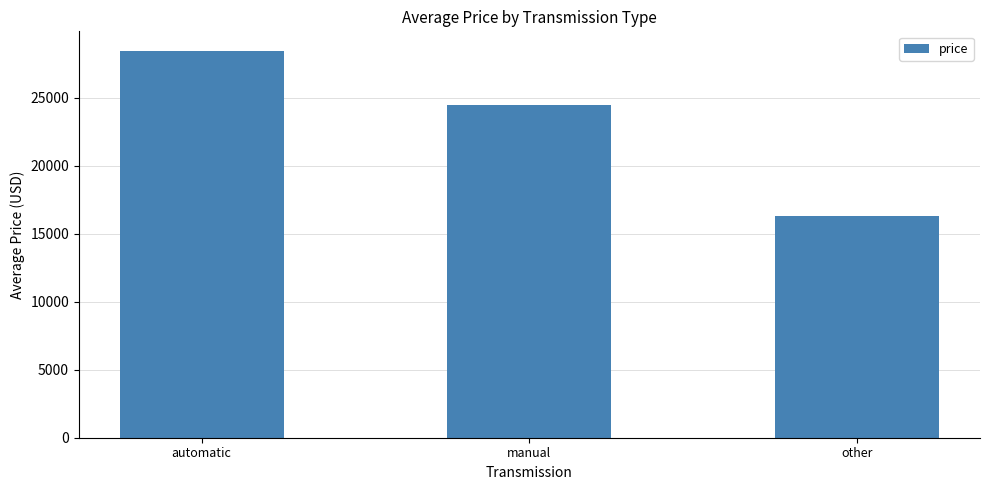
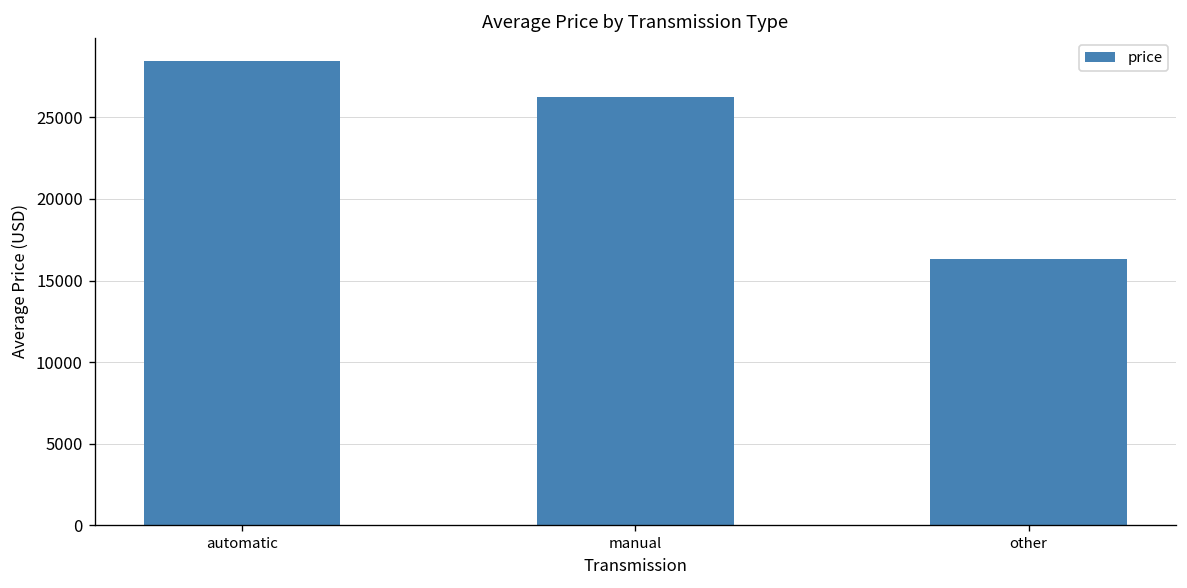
manual: 24500 -> 26300
